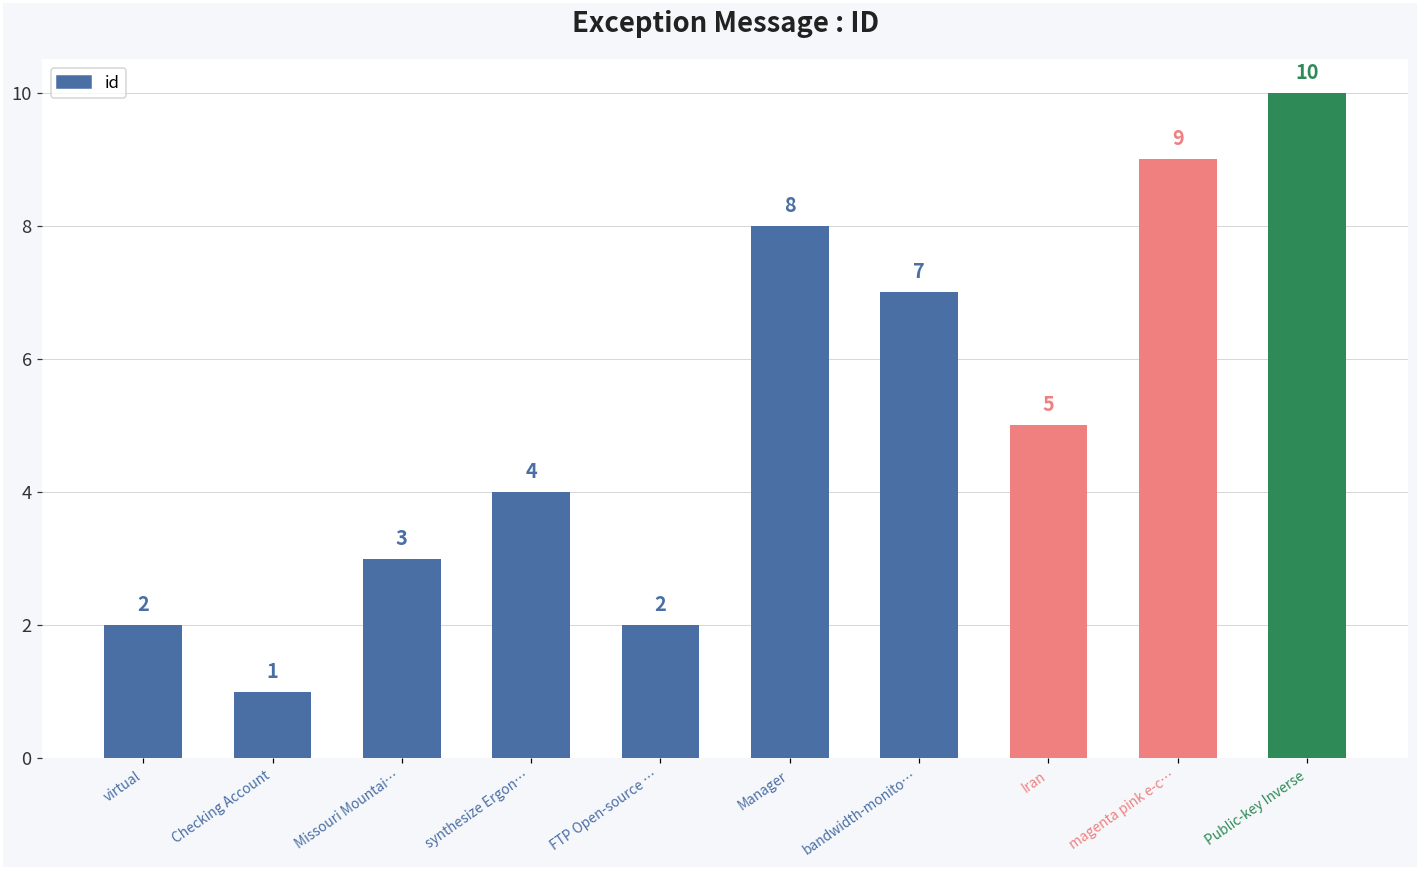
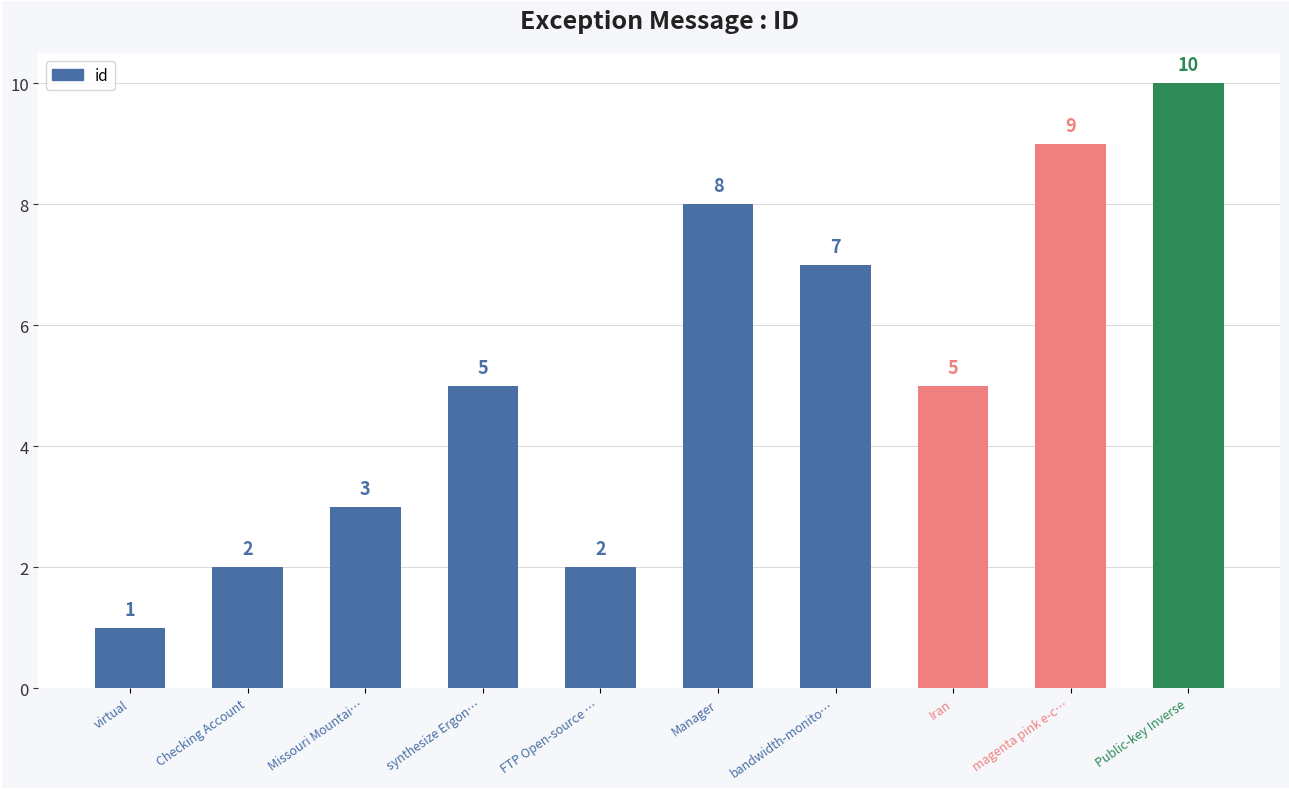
virtual: 2 -> 1
Checking Account: 1 -> 2
synthesize Ergon…: 4 -> 5
